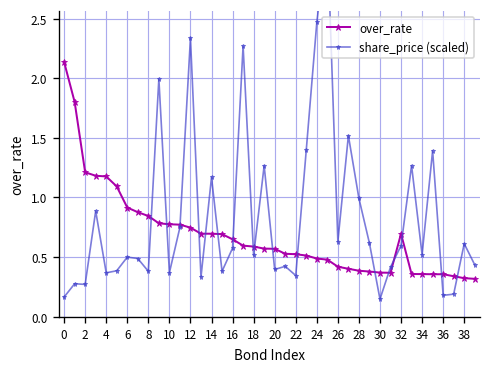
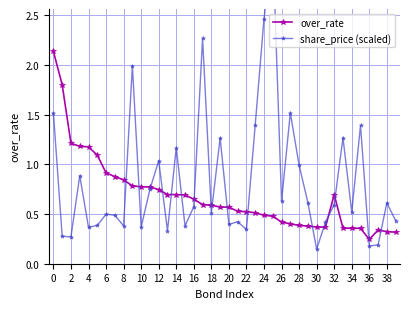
share_price (scaled), 0: 0.2 -> 1.5
share_price (scaled), 12: 2.3 -> 1.0
over_rate, 36: 0.4 -> 0.2
